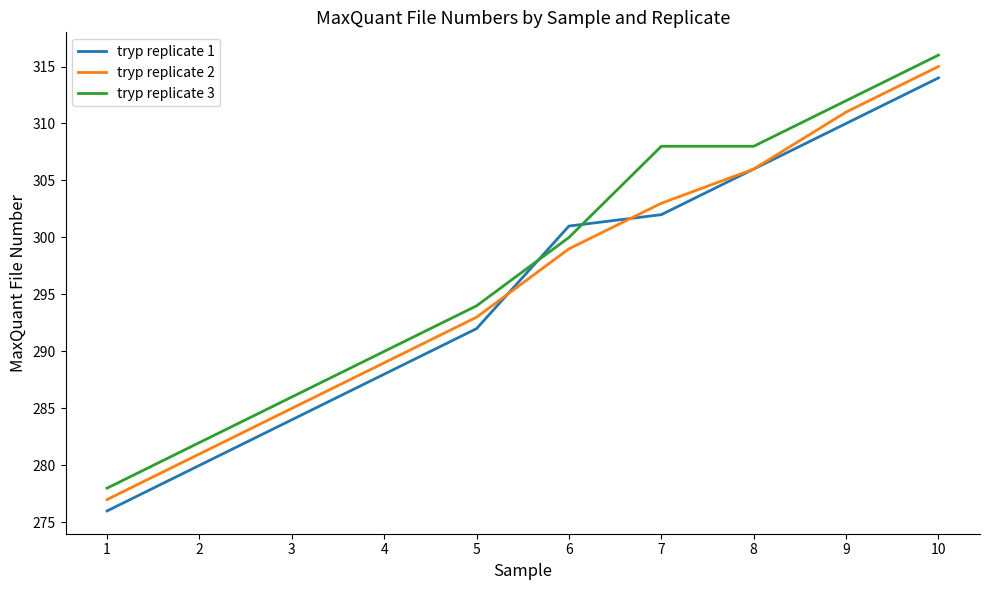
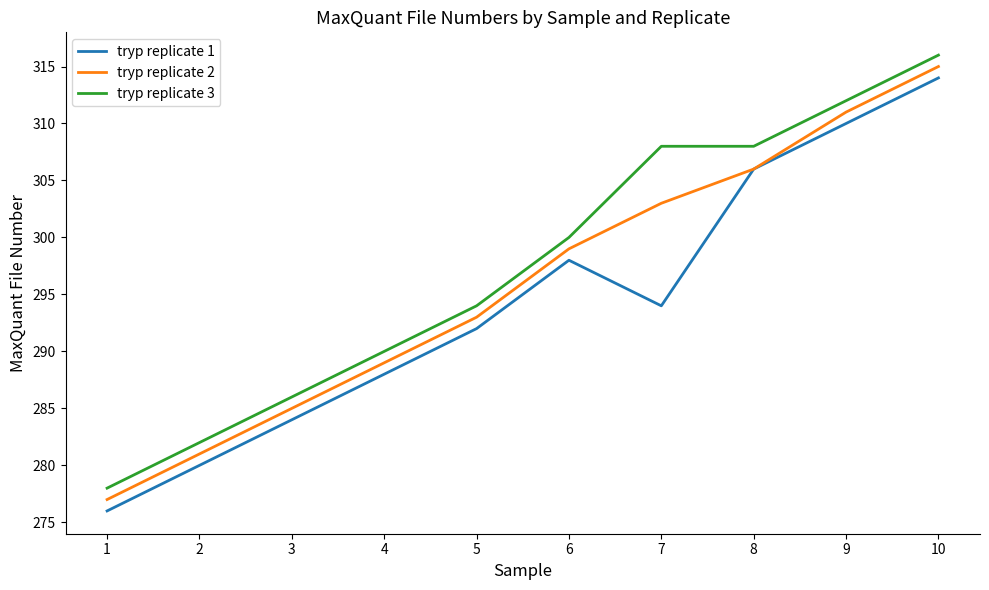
tryp replicate 1, 6: 301 -> 298
tryp replicate 1, 7: 302 -> 294
